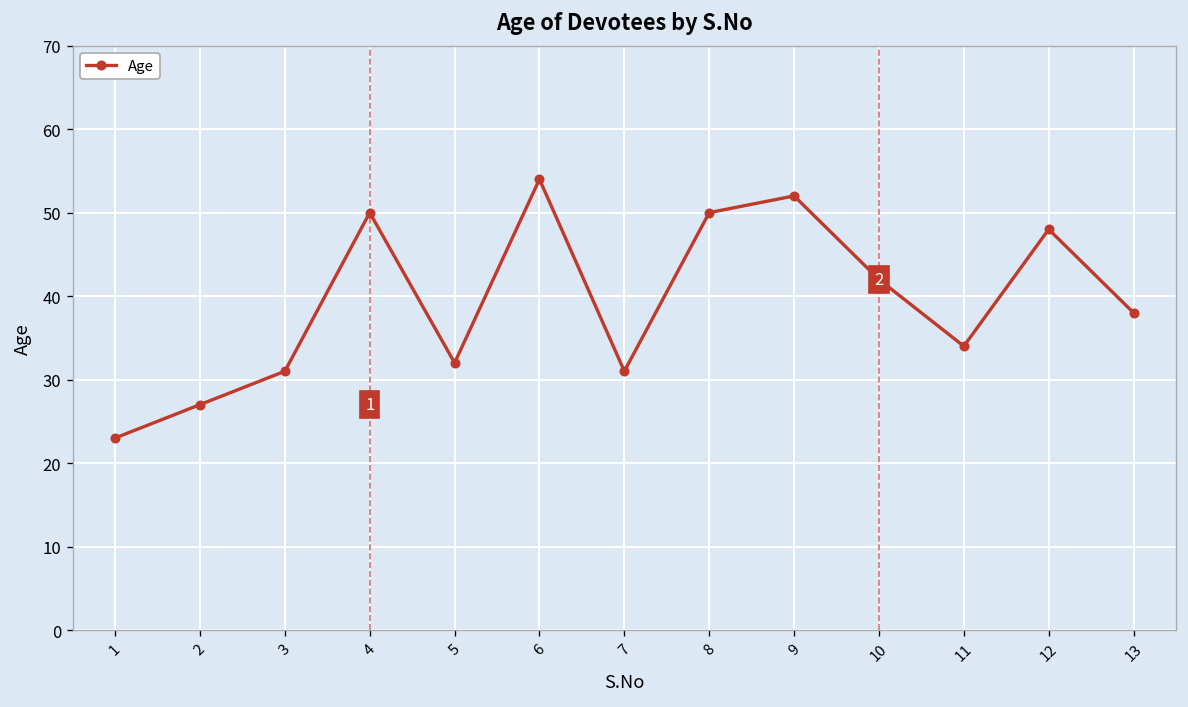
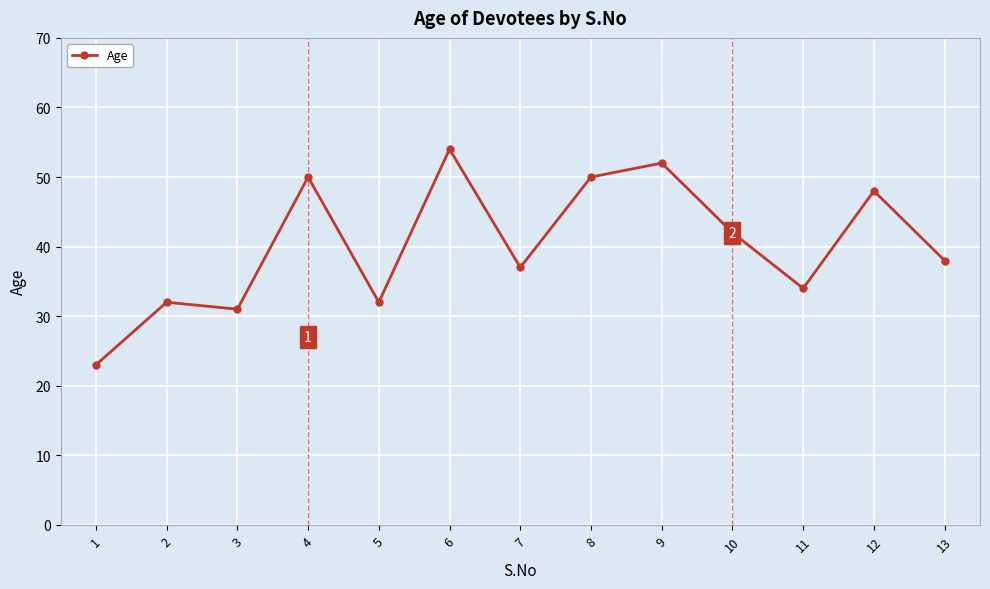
2: 27 -> 32
7: 31 -> 37
